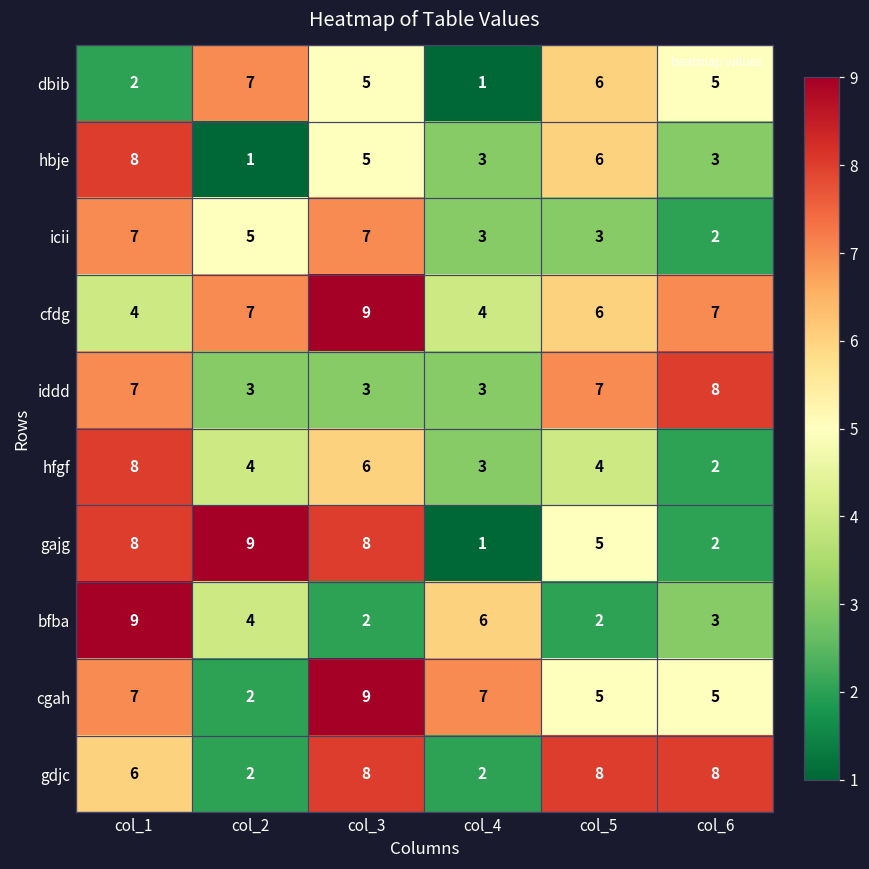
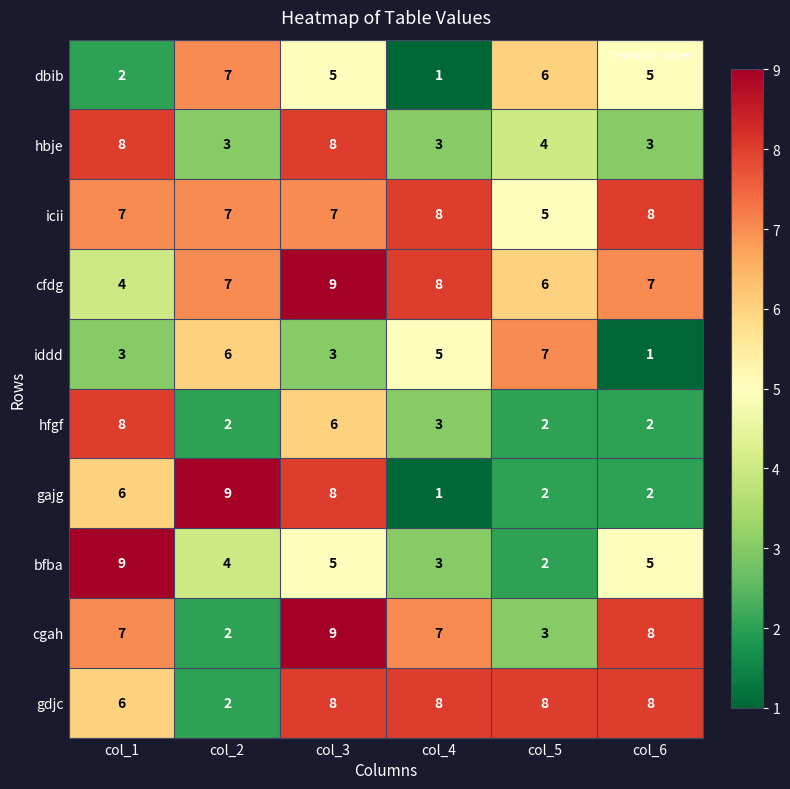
hbje, col_2: 1 -> 3
hbje, col_3: 5 -> 8
hbje, col_5: 6 -> 4
icii, col_2: 5 -> 7
icii, col_4: 3 -> 8
icii, col_5: 3 -> 5
icii, col_6: 2 -> 8
cfdg, col_4: 4 -> 8
iddd, col_1: 7 -> 3
iddd, col_2: 3 -> 6
iddd, col_4: 3 -> 5
iddd, col_6: 8 -> 1
hfgf, col_2: 4 -> 2
hfgf, col_5: 4 -> 2
gajg, col_1: 8 -> 6
gajg, col_5: 5 -> 2
bfba, col_3: 2 -> 5
bfba, col_4: 6 -> 3
bfba, col_6: 3 -> 5
cgah, col_5: 5 -> 3
cgah, col_6: 5 -> 8
gdjc, col_4: 2 -> 8
